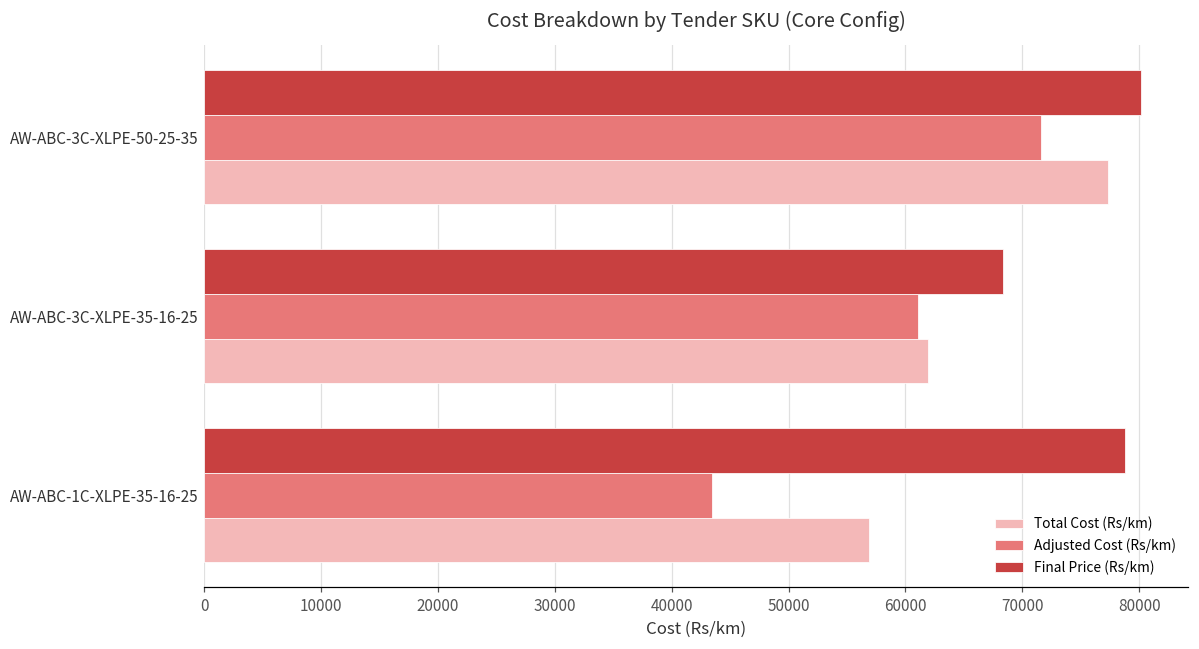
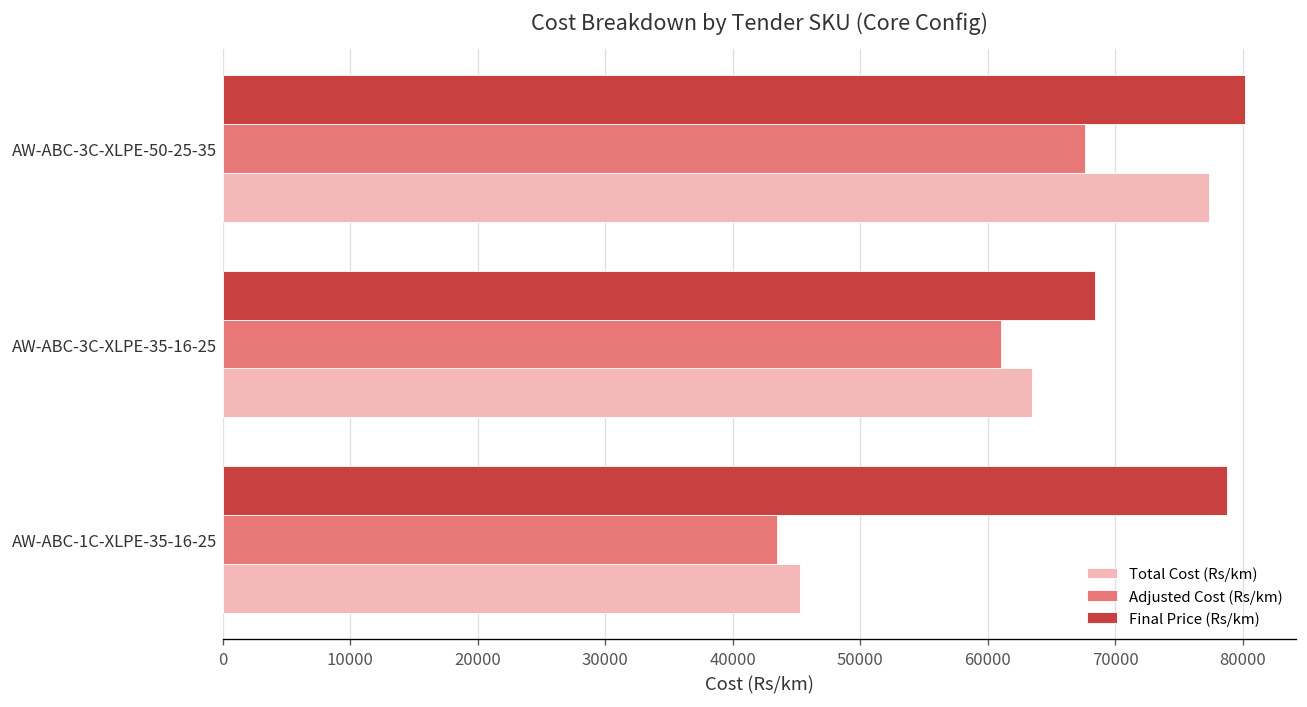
Adjusted Cost (Rs/km), AW-ABC-3C-XLPE-50-25-35: 71600 -> 67600
Total Cost (Rs/km), AW-ABC-3C-XLPE-35-16-25: 62000 -> 63500
Total Cost (Rs/km), AW-ABC-1C-XLPE-35-16-25: 56800 -> 45300
